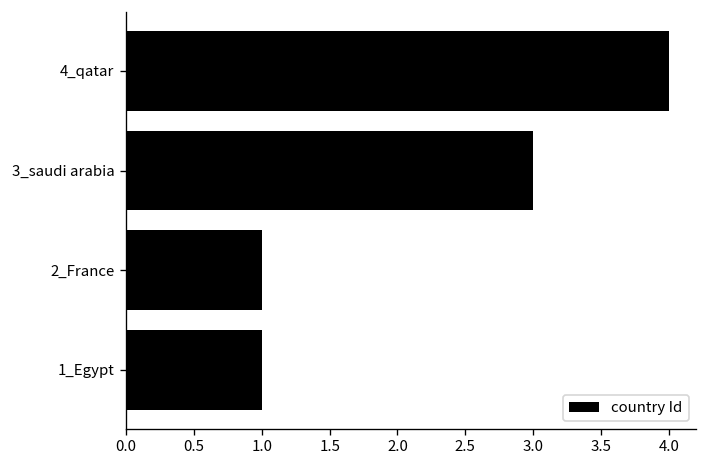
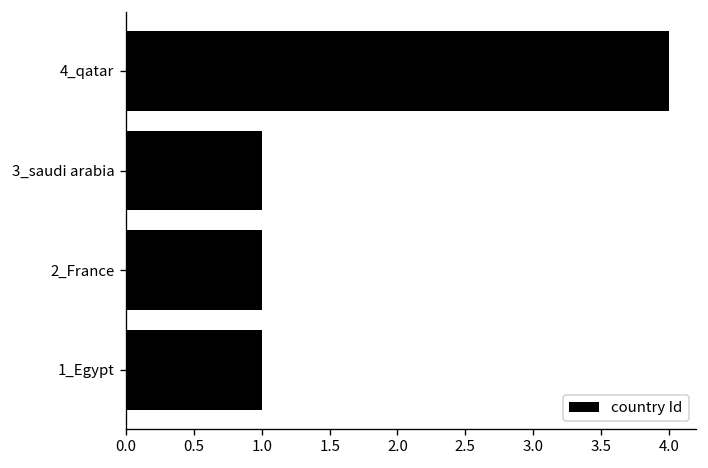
3_saudi arabia: 3 -> 1
